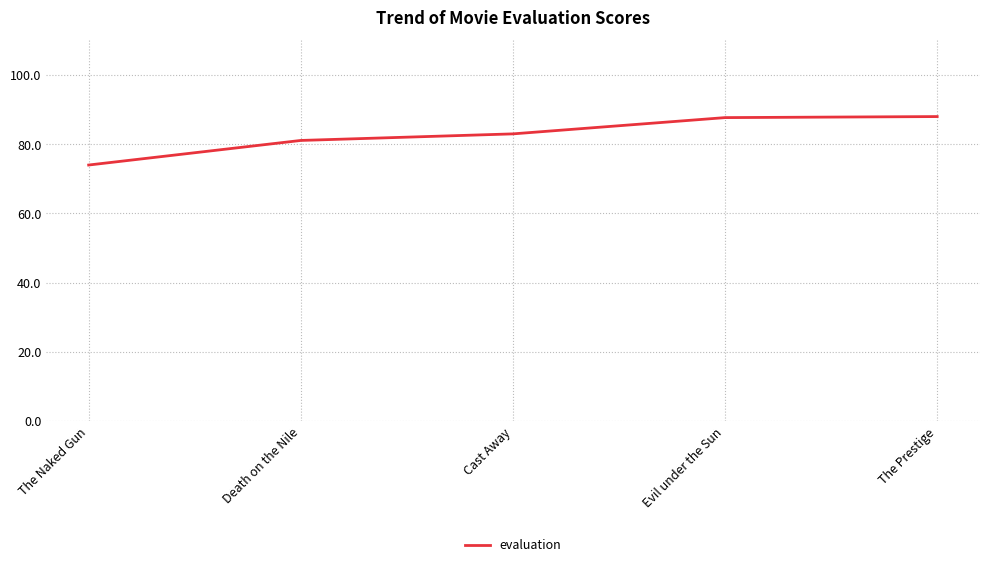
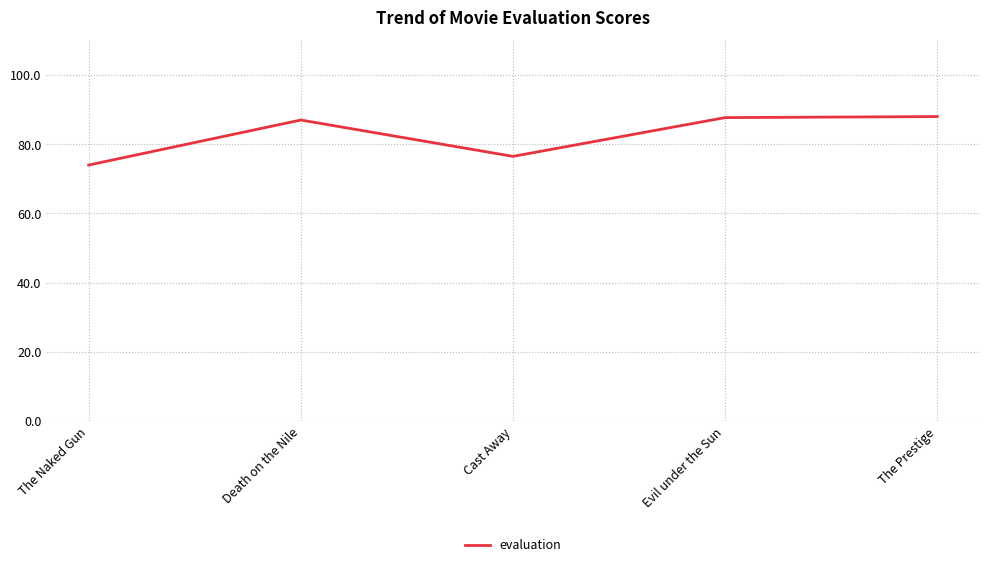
Death on the Nile: 81 -> 87
Cast Away: 83 -> 77
